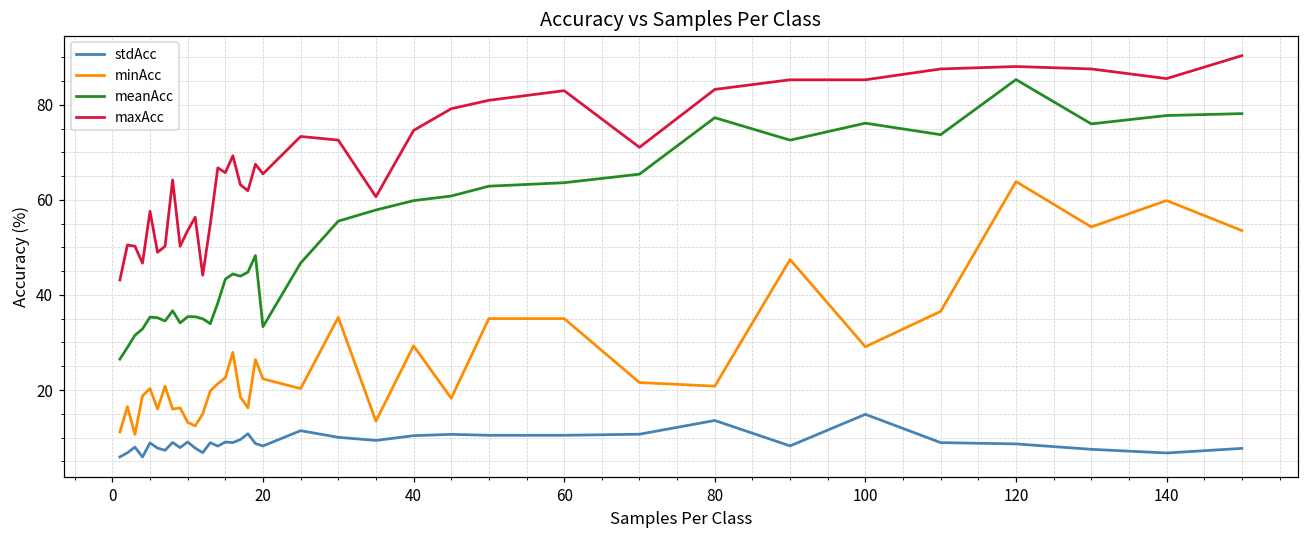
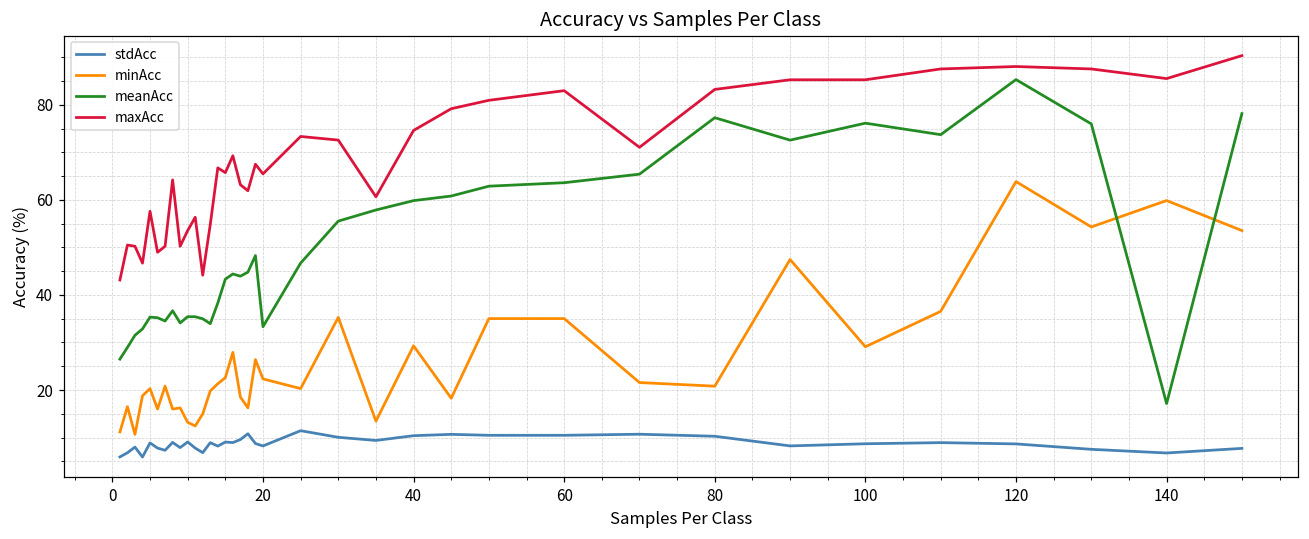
stdAcc, 80: 14 -> 10
stdAcc, 100: 15 -> 9
meanAcc, 140: 78 -> 17
